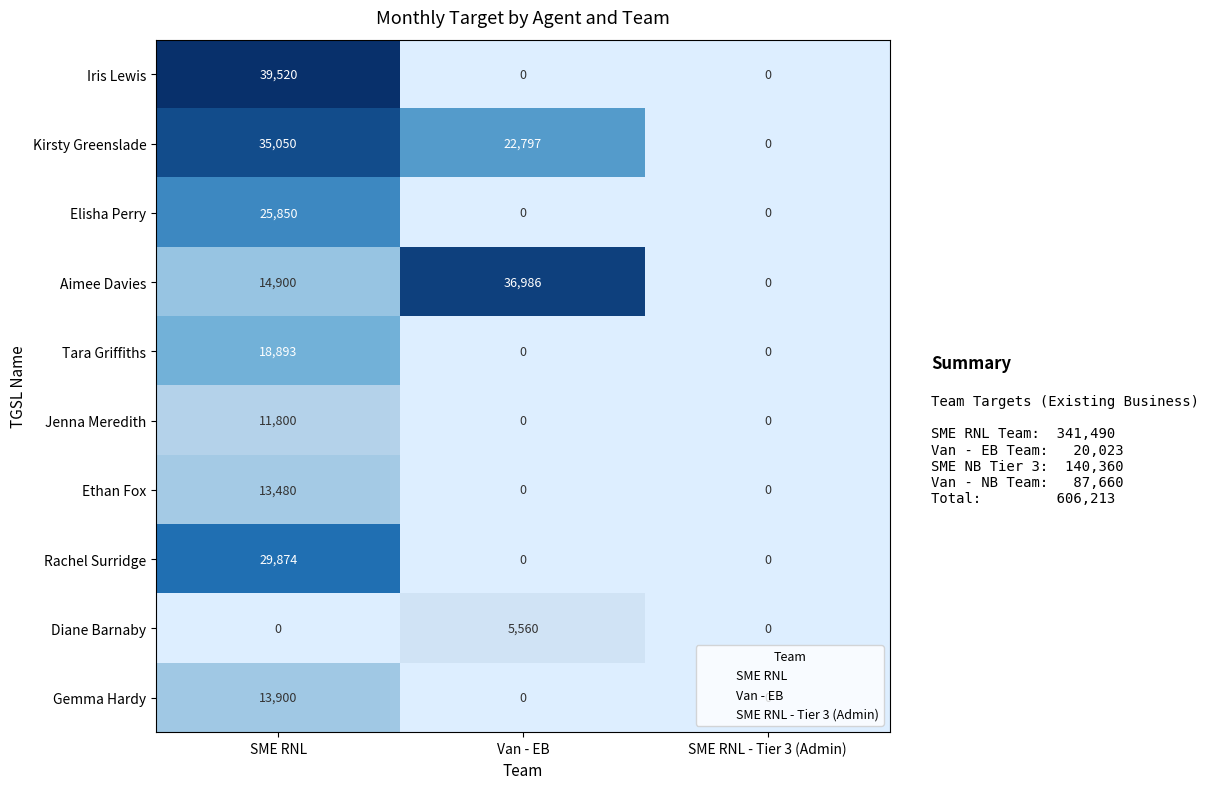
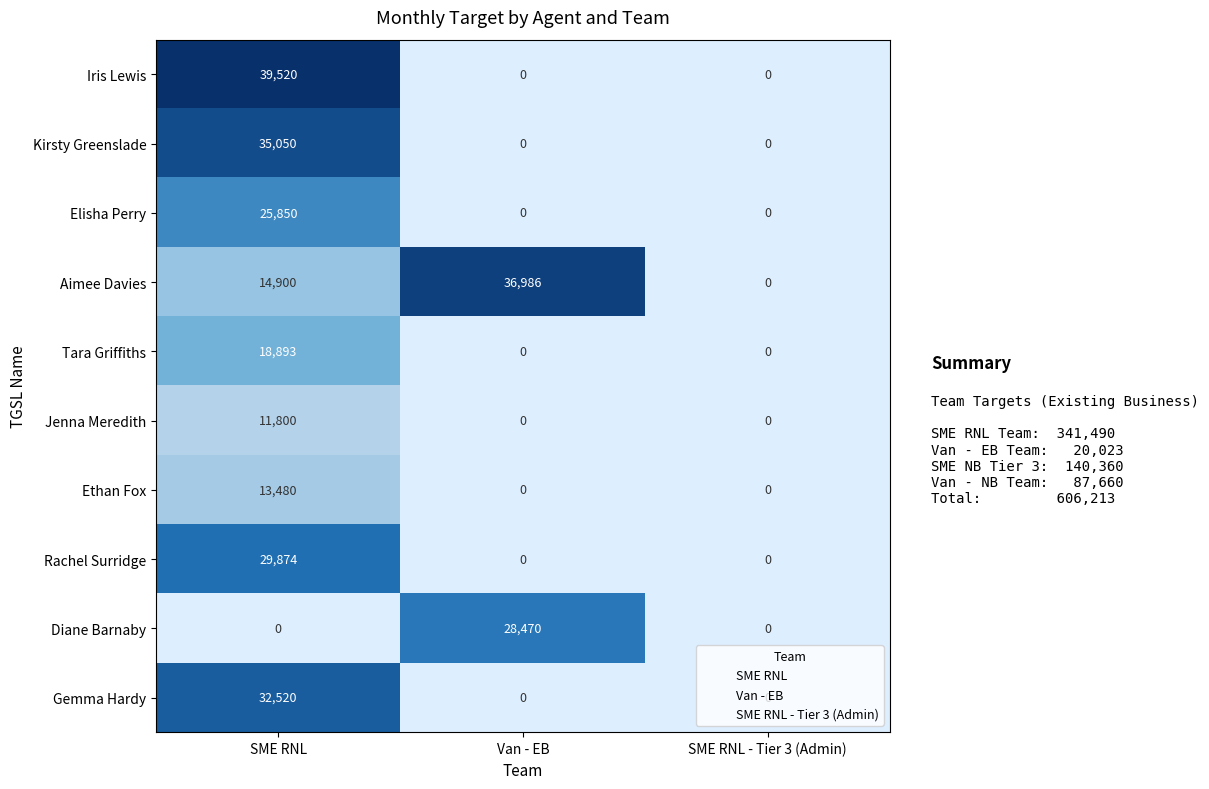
Kirsty Greenslade, Van - EB: 22,797 -> 0
Diane Barnaby, Van - EB: 5,560 -> 28,470
Gemma Hardy, SME RNL: 13,900 -> 32,520
